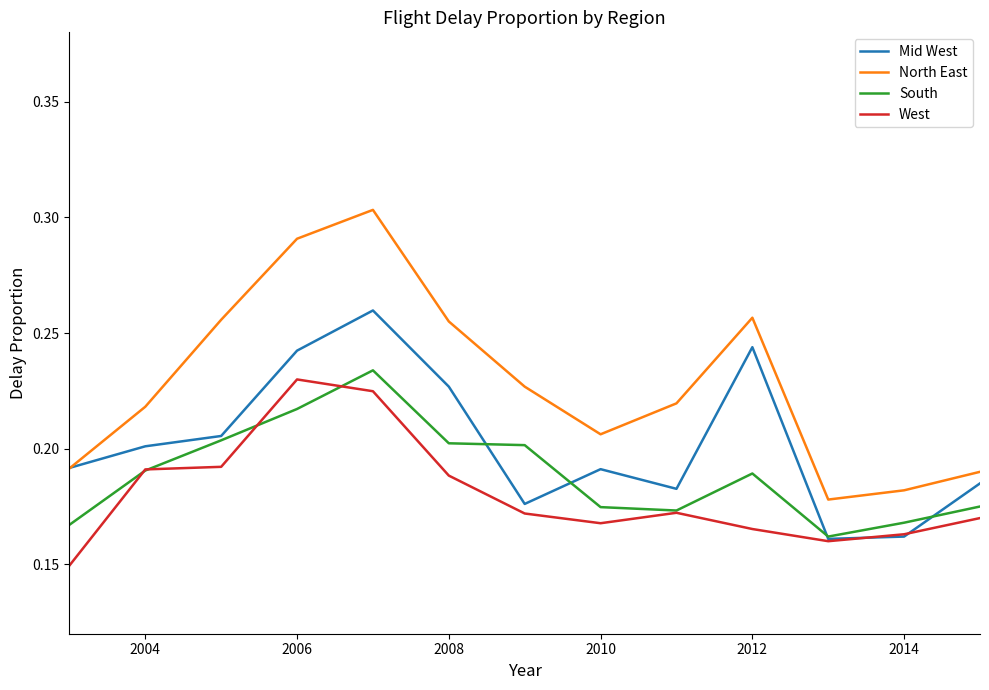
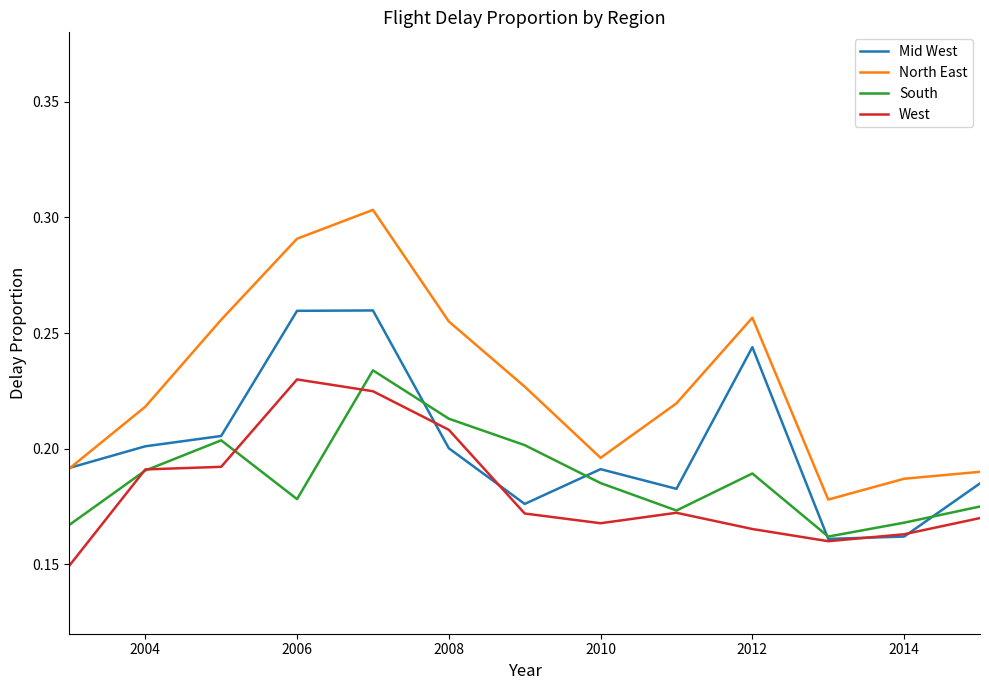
Mid West, 2006: 0.242 -> 0.260
South, 2006: 0.217 -> 0.178
Mid West, 2008: 0.227 -> 0.200
South, 2008: 0.202 -> 0.213
West, 2008: 0.188 -> 0.208
North East, 2010: 0.206 -> 0.196
South, 2010: 0.175 -> 0.185
North East, 2014: 0.182 -> 0.187
